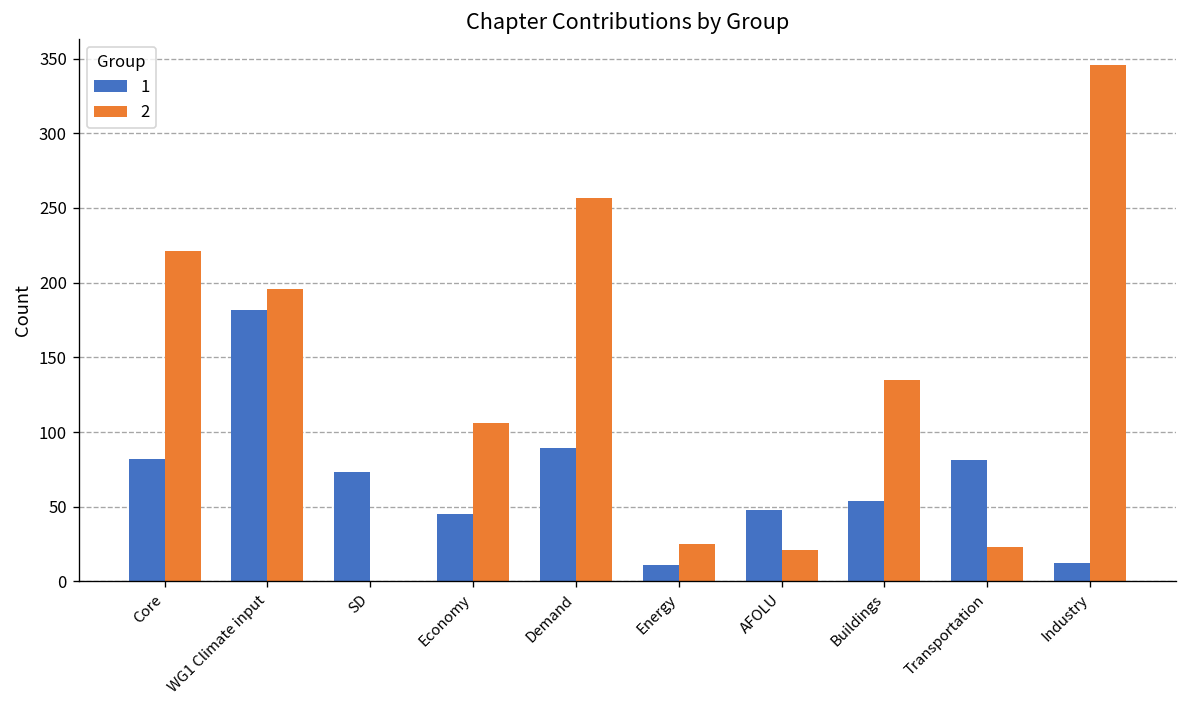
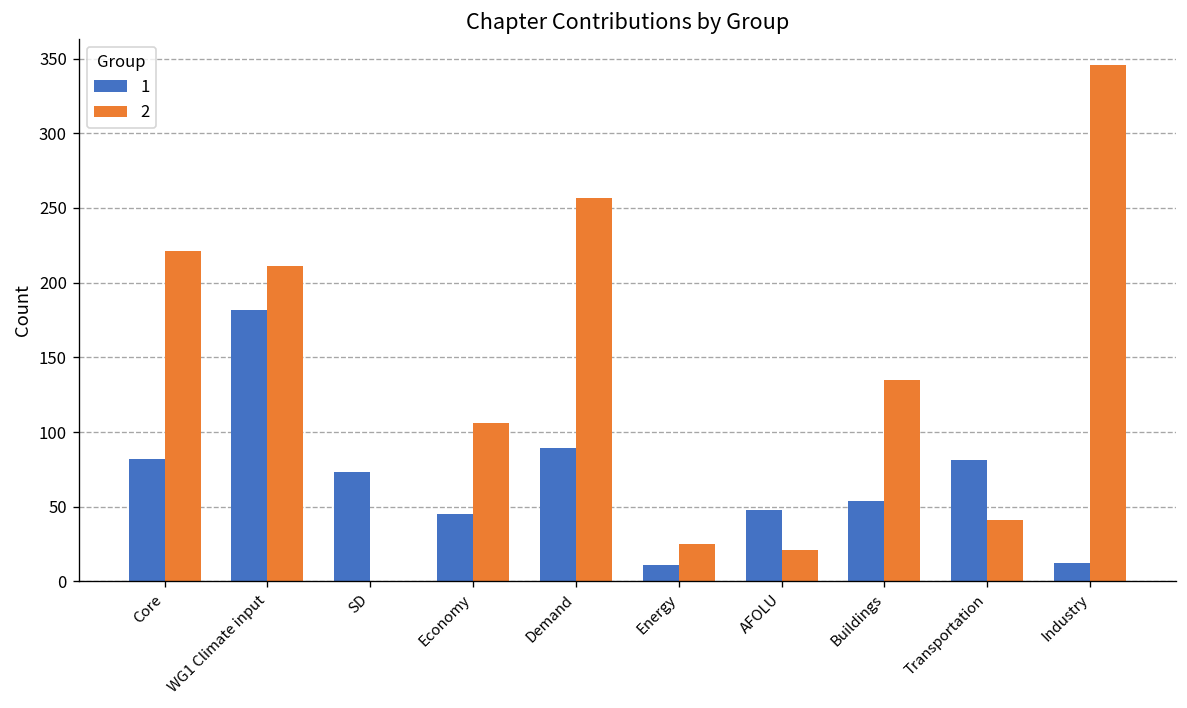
2, WG1 Climate input: 196 -> 211
2, Transportation: 23 -> 41
